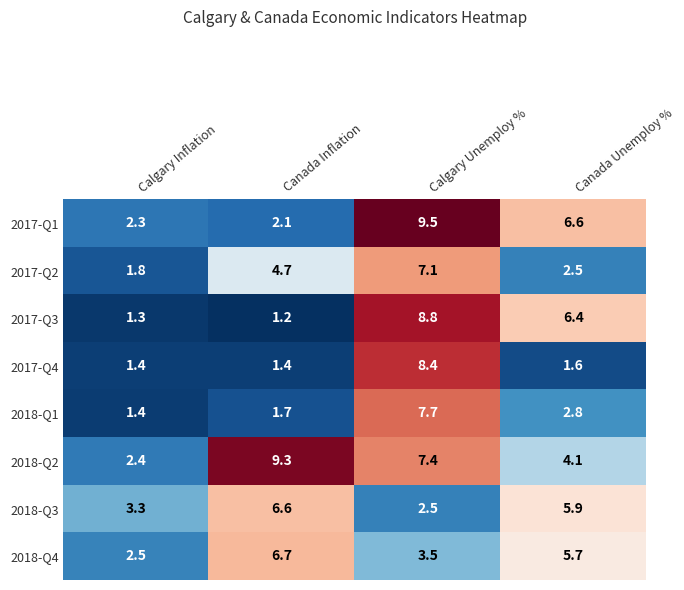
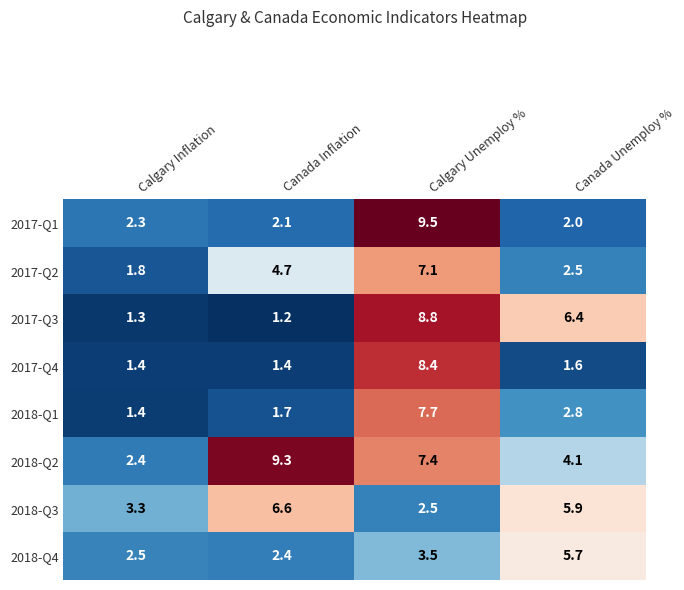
2017-Q1, Canada Unemploy %: 6.6 -> 2.0
2018-Q4, Canada Inflation: 6.7 -> 2.4
